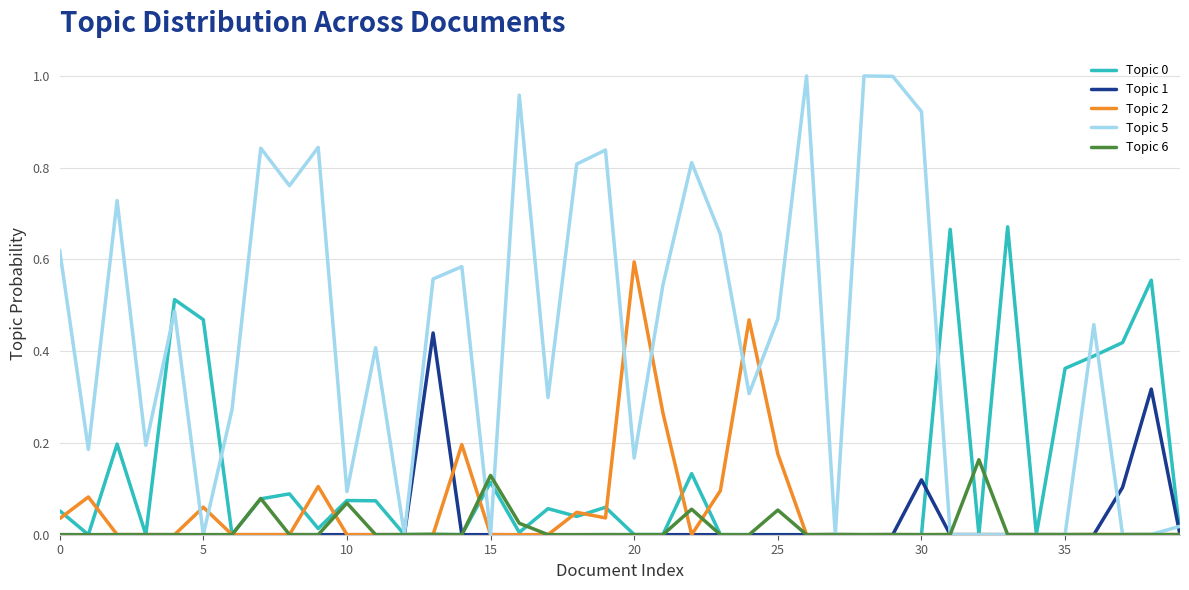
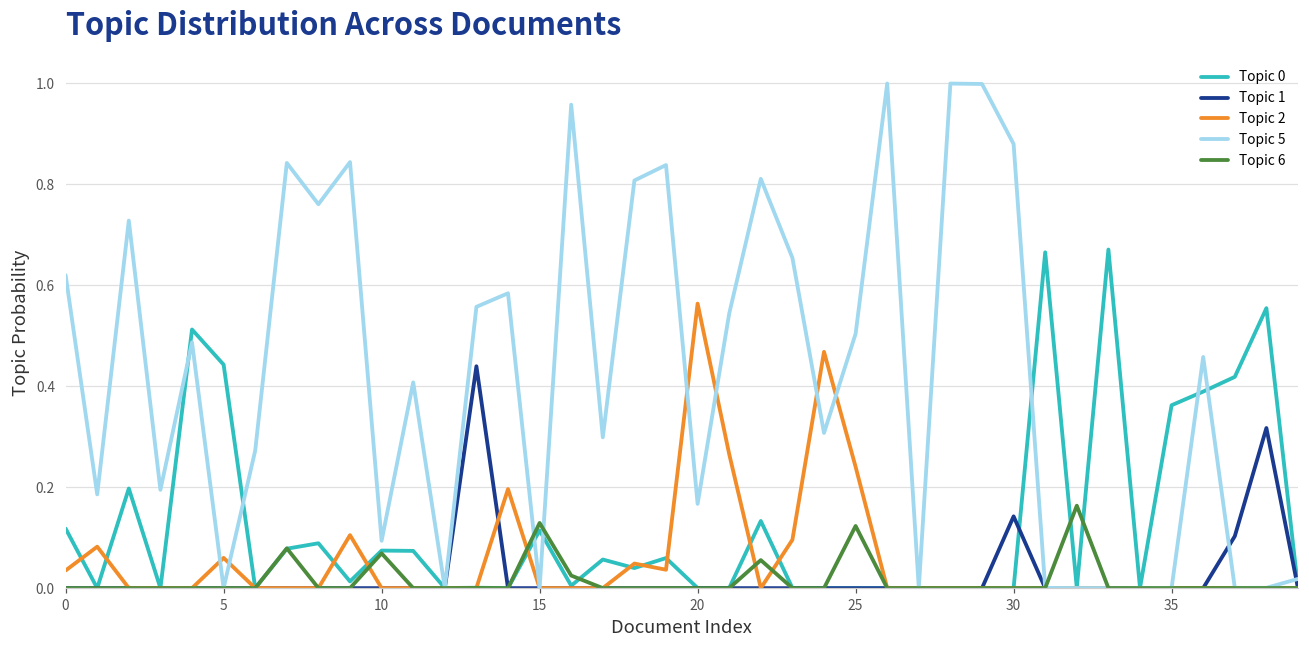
Topic 0, 0: 0.05 -> 0.12
Topic 0, 5: 0.47 -> 0.44
Topic 2, 20: 0.59 -> 0.56
Topic 2, 25: 0.18 -> 0.24
Topic 5, 25: 0.47 -> 0.50
Topic 6, 25: 0.05 -> 0.12
Topic 1, 30: 0.12 -> 0.14
Topic 5, 30: 0.92 -> 0.88
